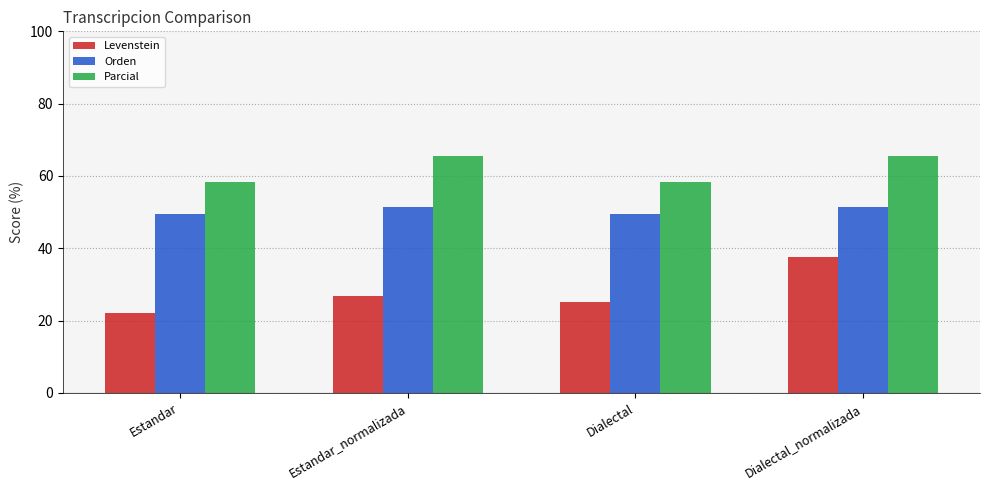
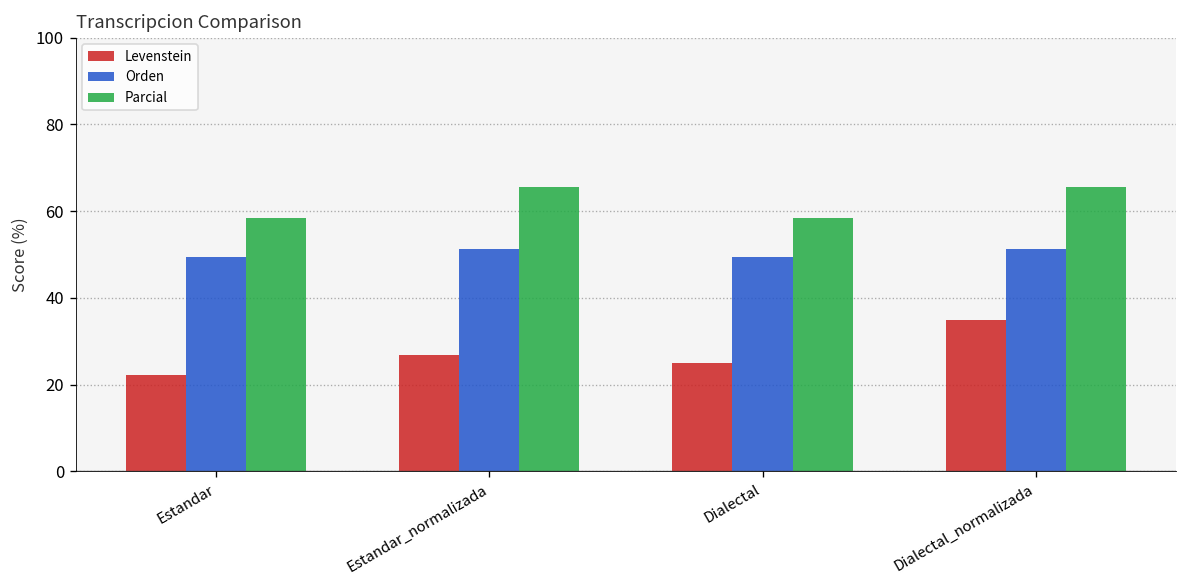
Levenstein, Dialectal_normalizada: 38 -> 35
